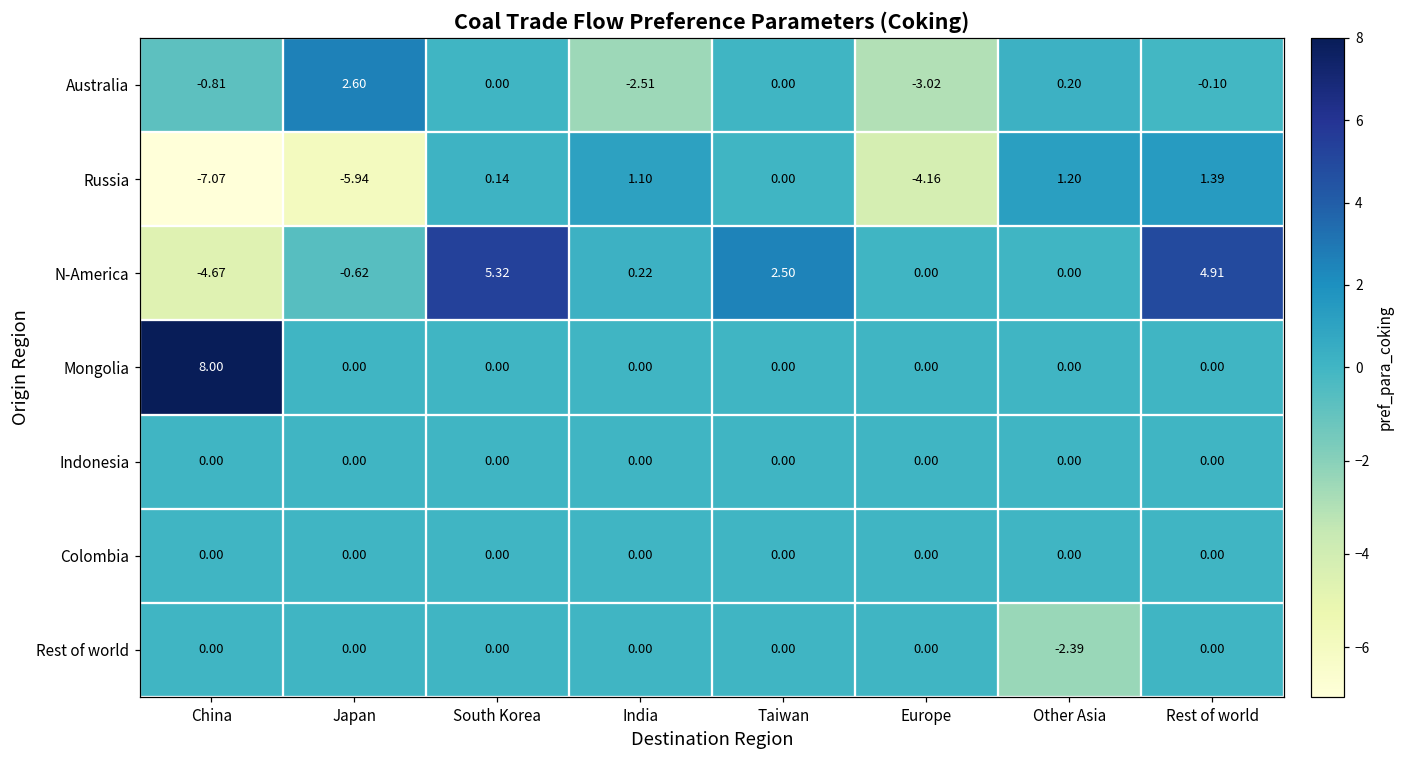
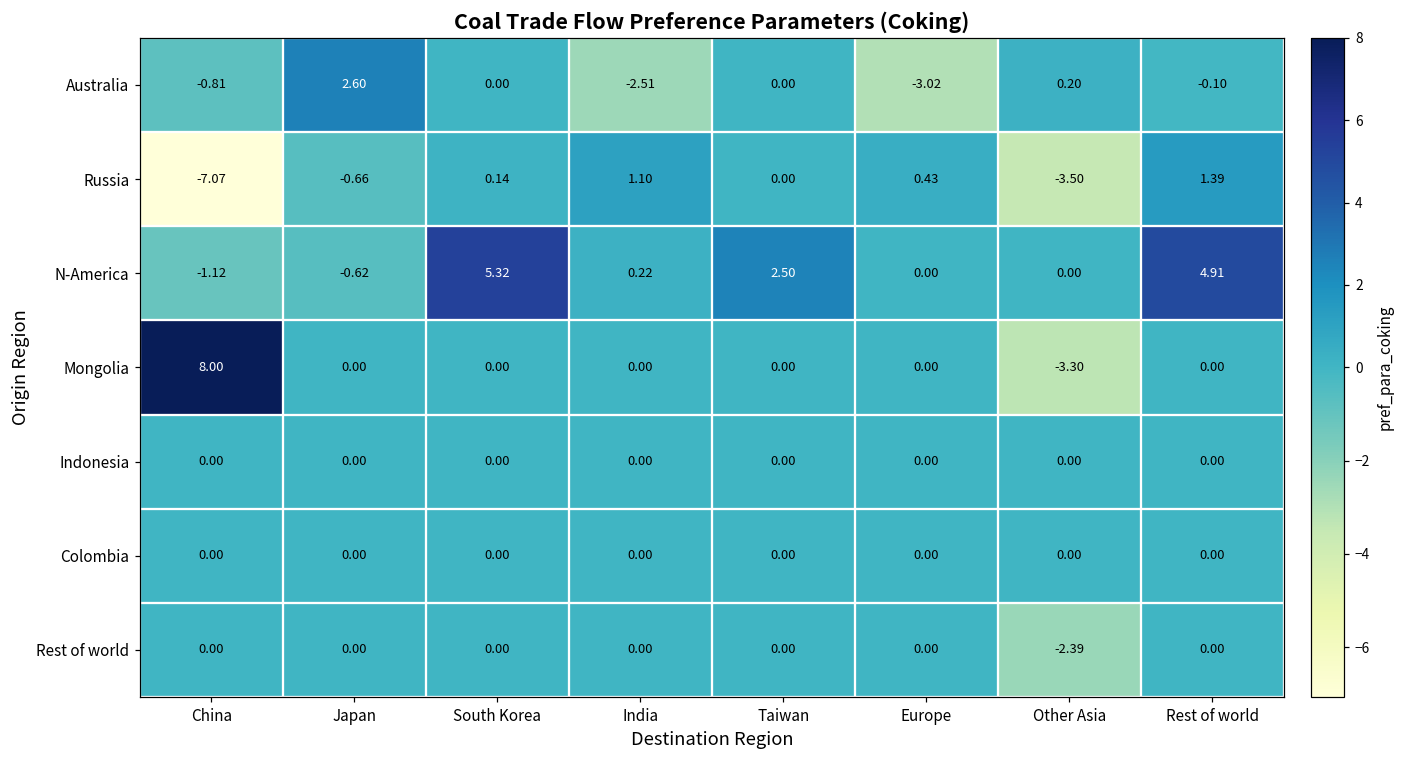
Russia, Japan: -5.94 -> -0.66
Russia, Europe: -4.16 -> 0.43
Russia, Other Asia: 1.20 -> -3.50
N-America, China: -4.67 -> -1.12
Mongolia, Other Asia: 0.00 -> -3.30
